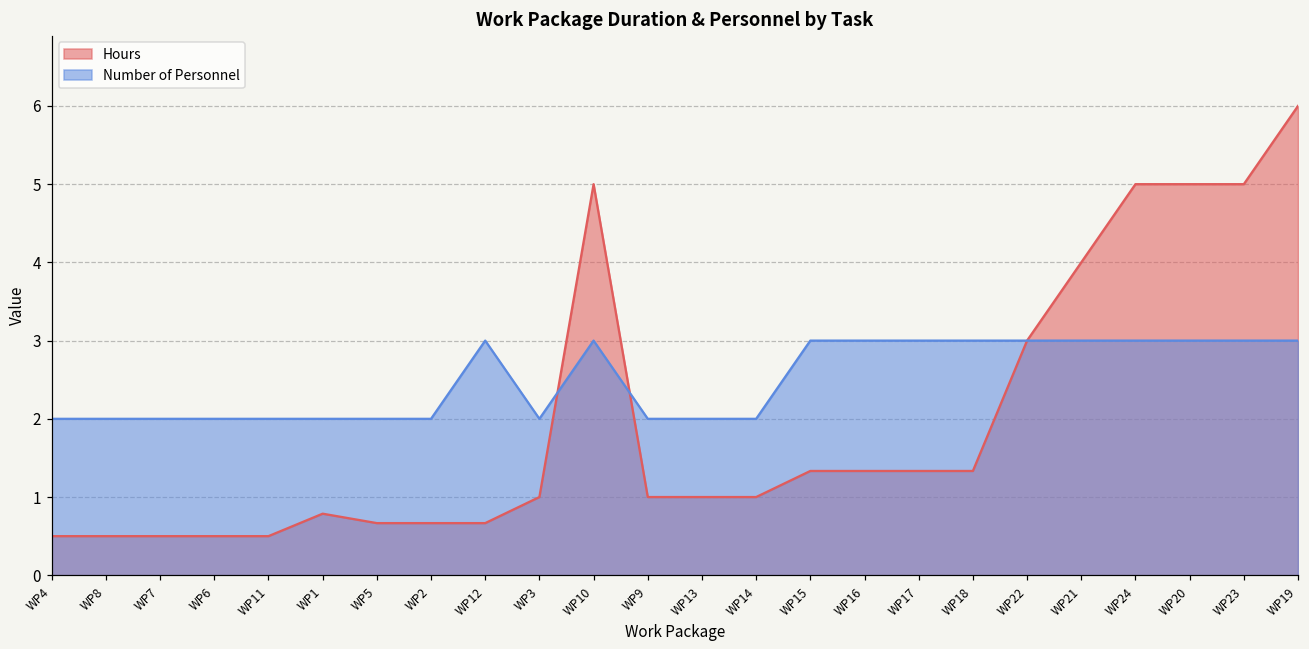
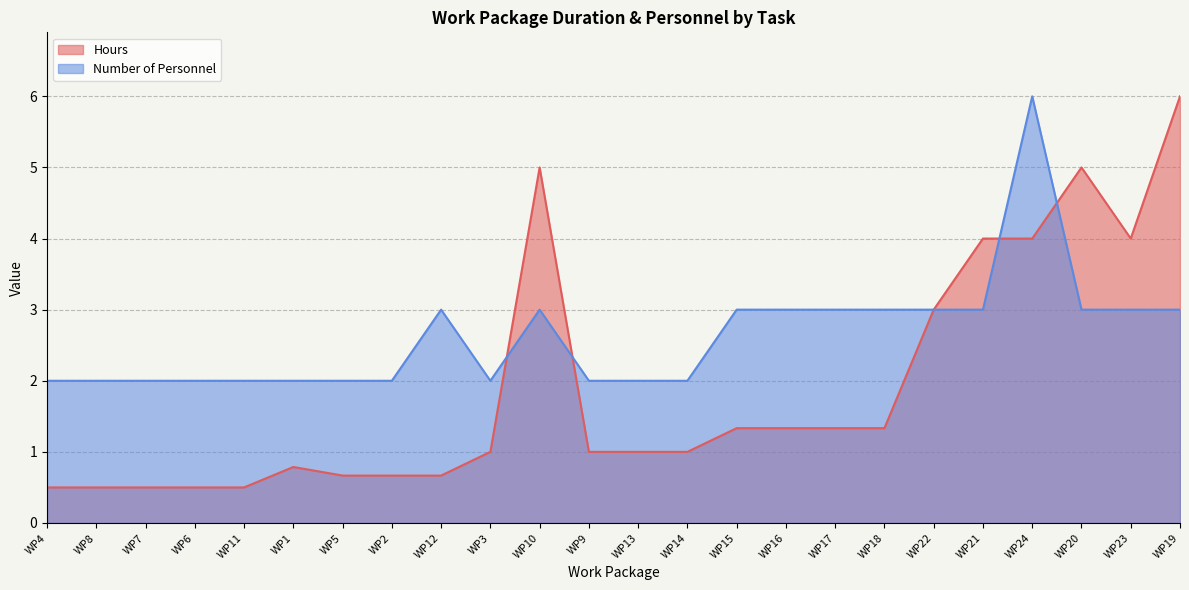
Hours, WP24: 5 -> 4
Number of Personnel, WP24: 3 -> 6
Hours, WP23: 5 -> 4
